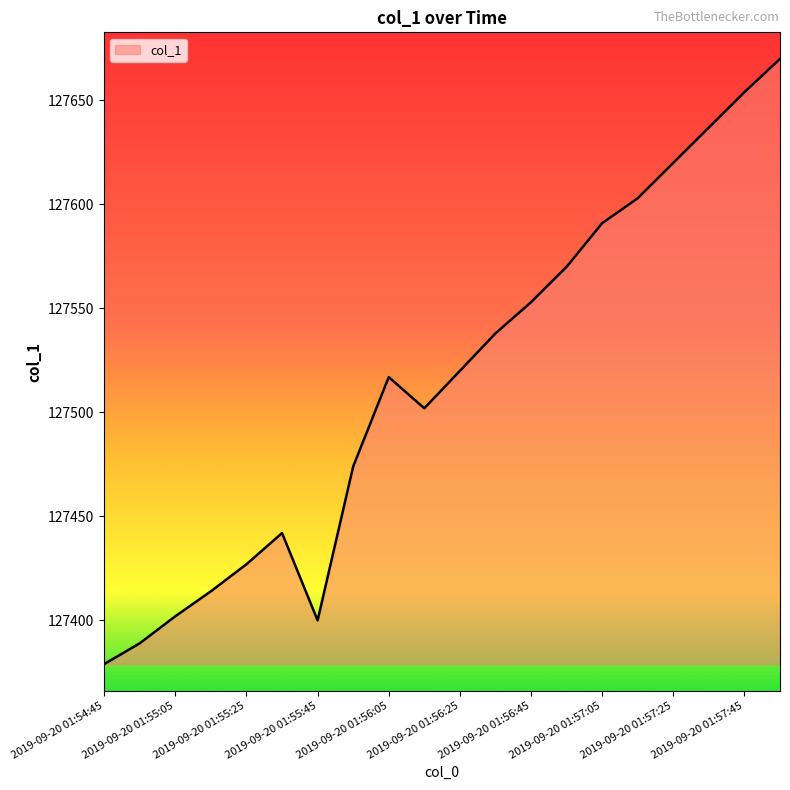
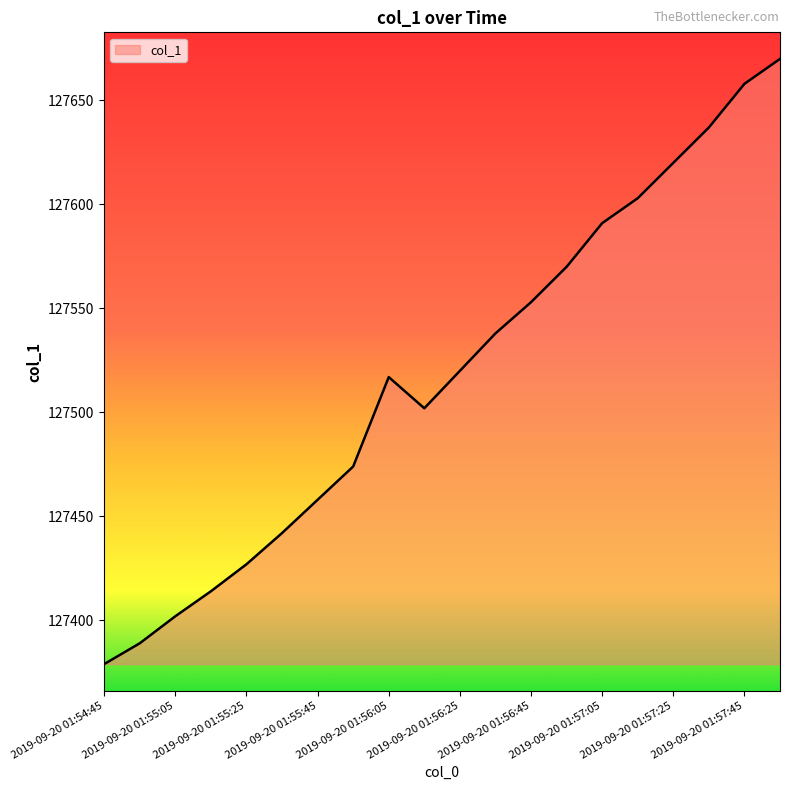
2019-09-20 01:55:45: 127400 -> 127458
2019-09-20 01:57:45: 127654 -> 127658
